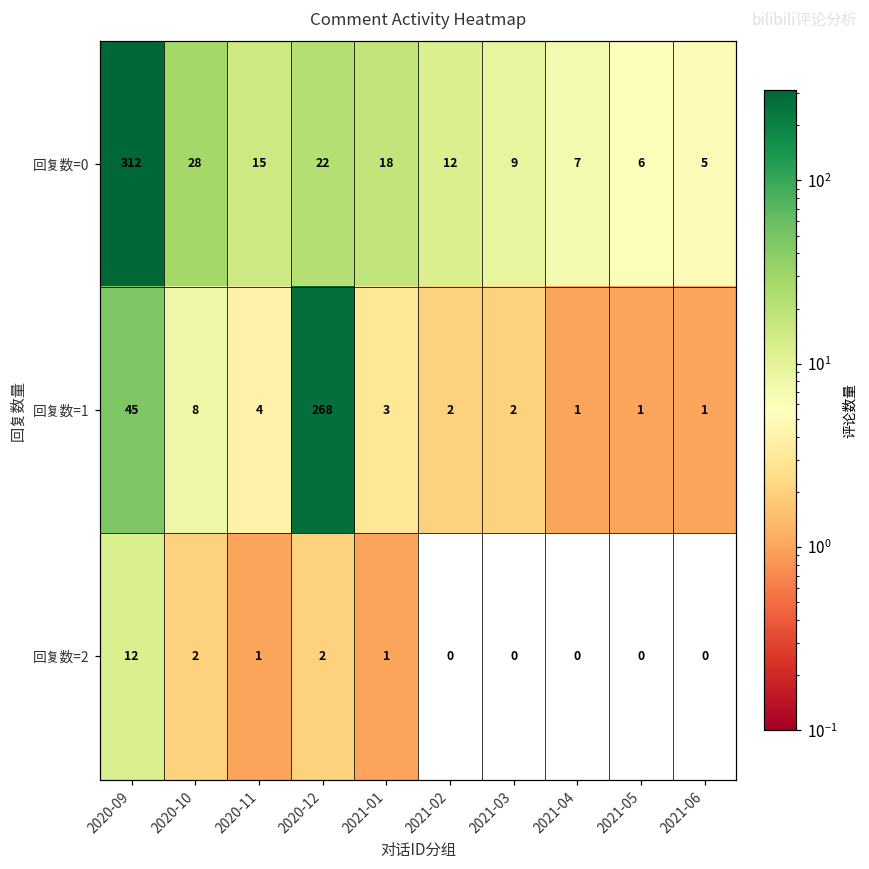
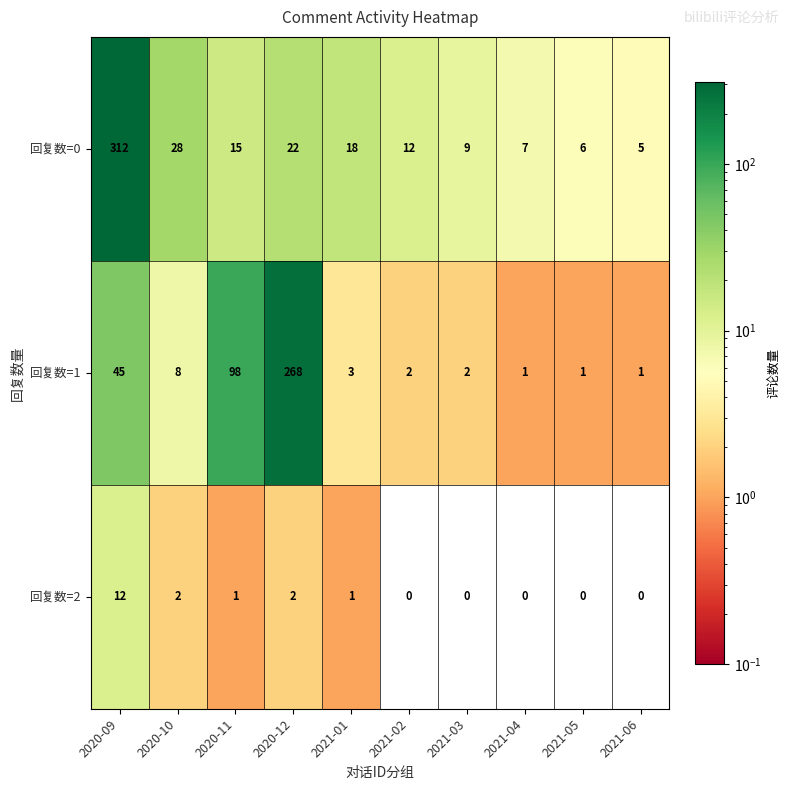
回复数=1, 2020-11: 4 -> 98
